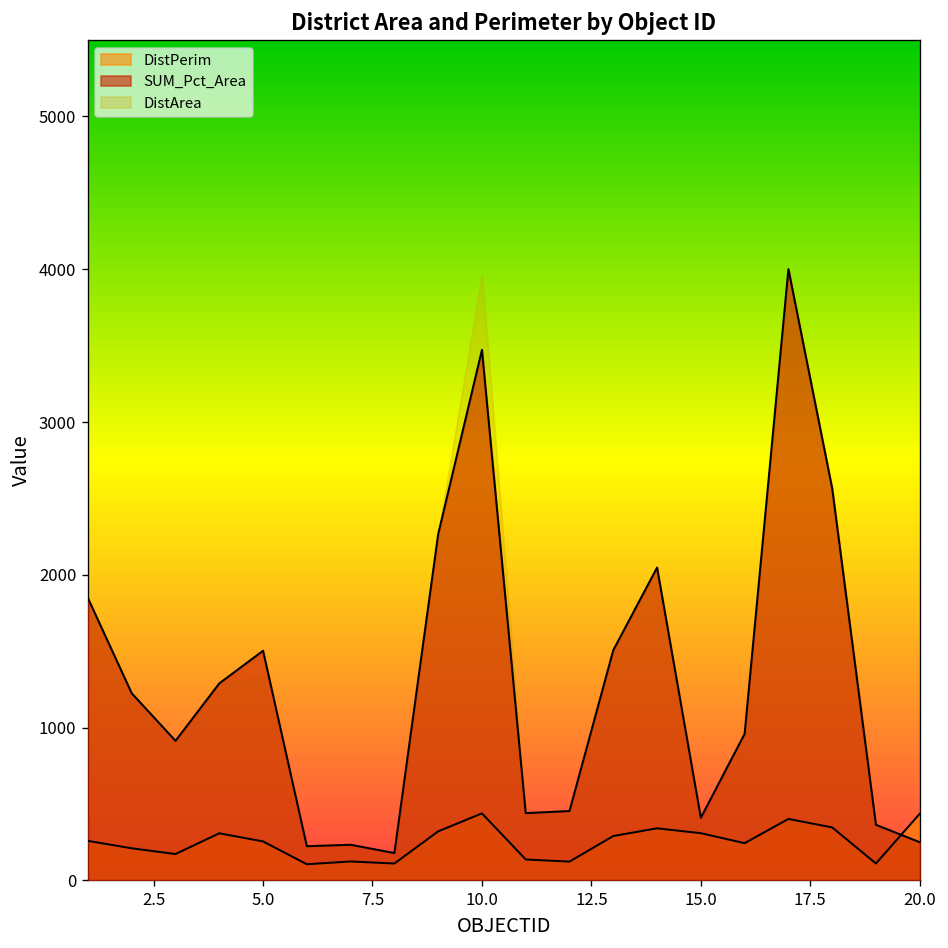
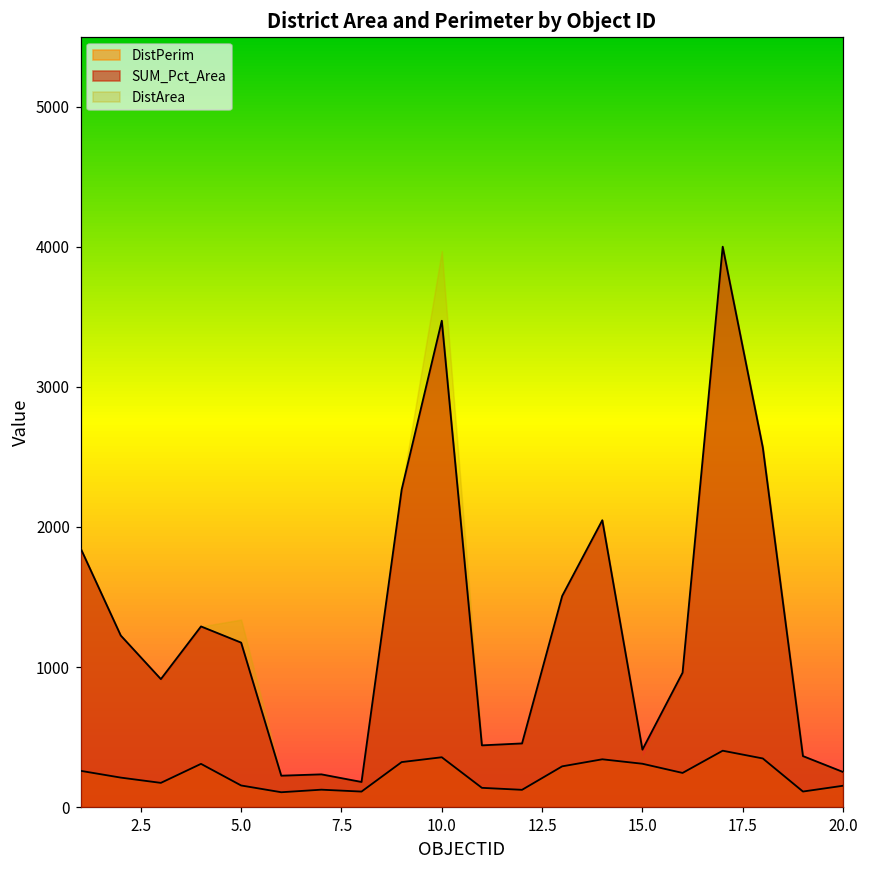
DistPerim, 5.0: 260 -> 150
SUM_Pct_Area, 5.0: 1500 -> 1170
DistPerim, 10.0: 440 -> 360
DistPerim, 20.0: 440 -> 150
